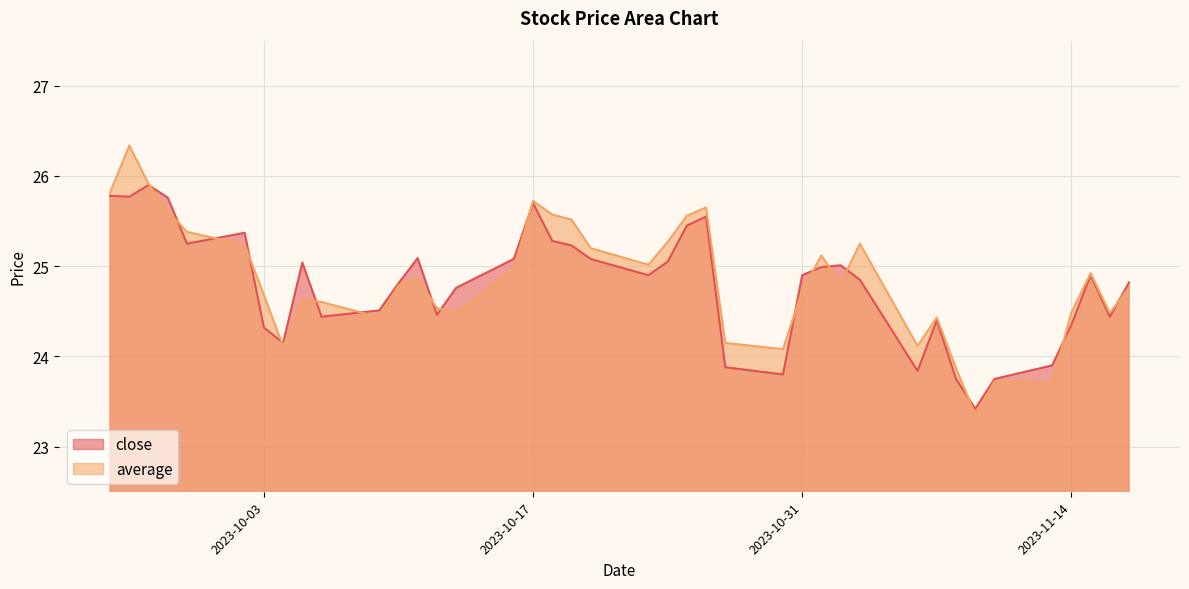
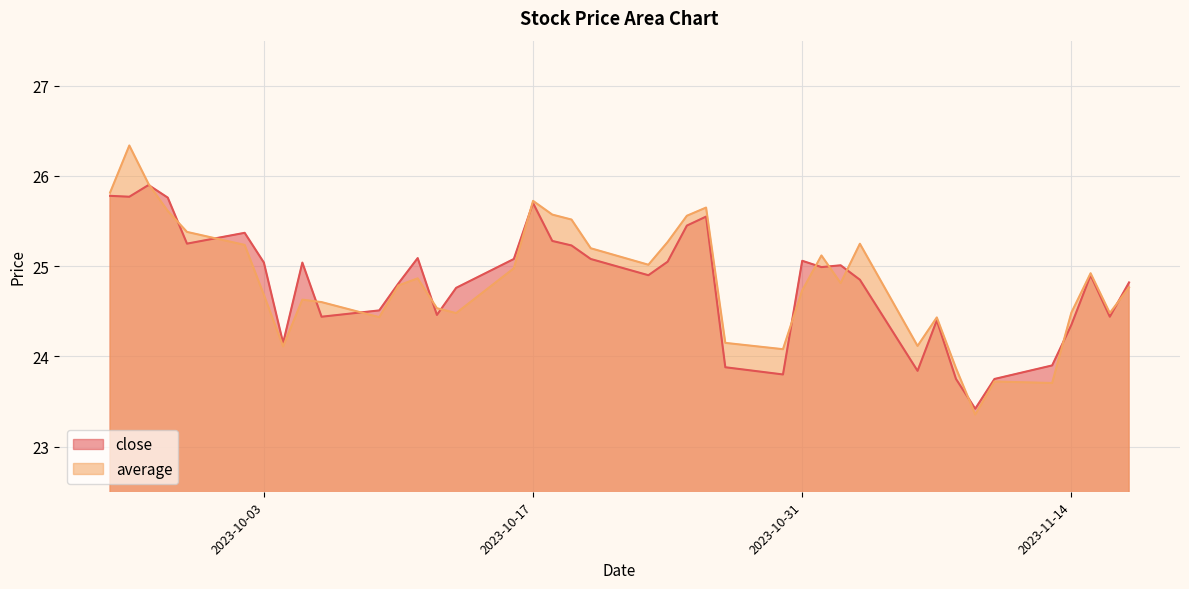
close, 2023-10-03: 24.3 -> 25.0
close, 2023-10-31: 24.9 -> 25.1
